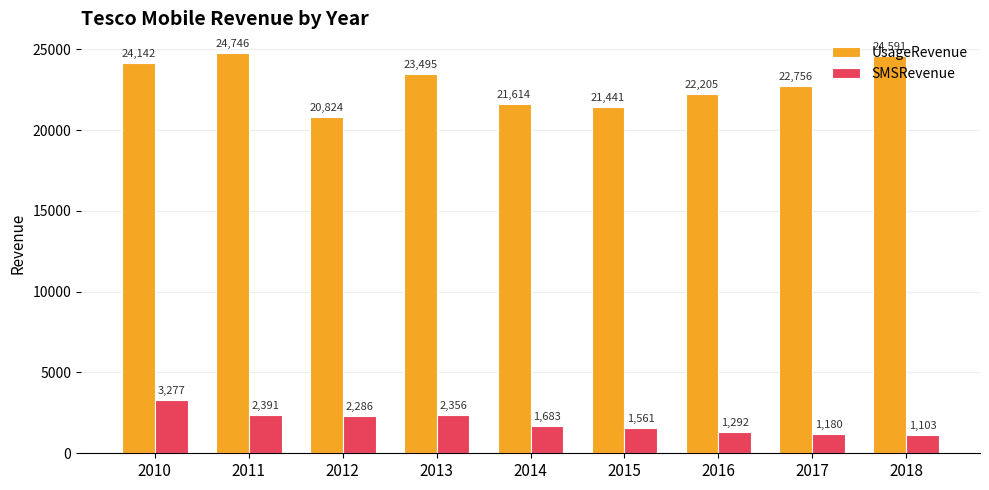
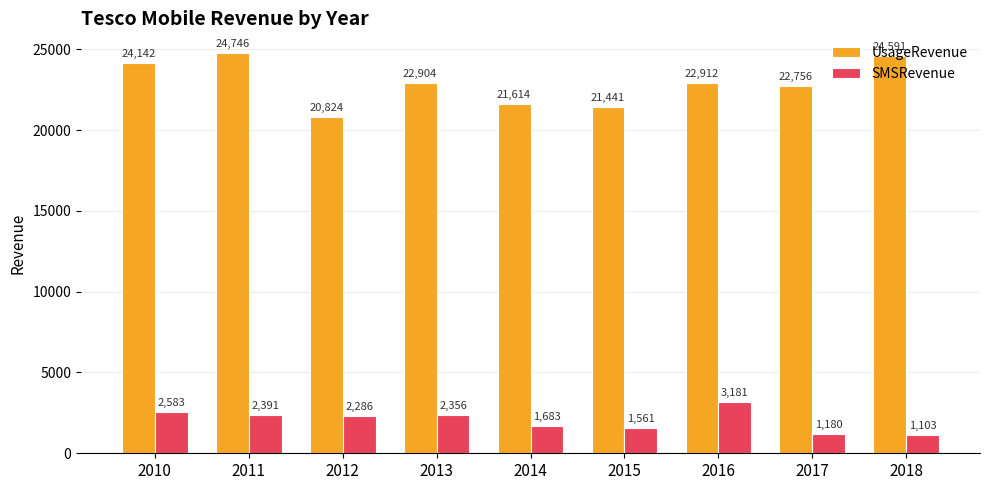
SMSRevenue, 2010: 3,277 -> 2,583
UsageRevenue, 2013: 23,495 -> 22,904
UsageRevenue, 2016: 22,205 -> 22,912
SMSRevenue, 2016: 1,292 -> 3,181
